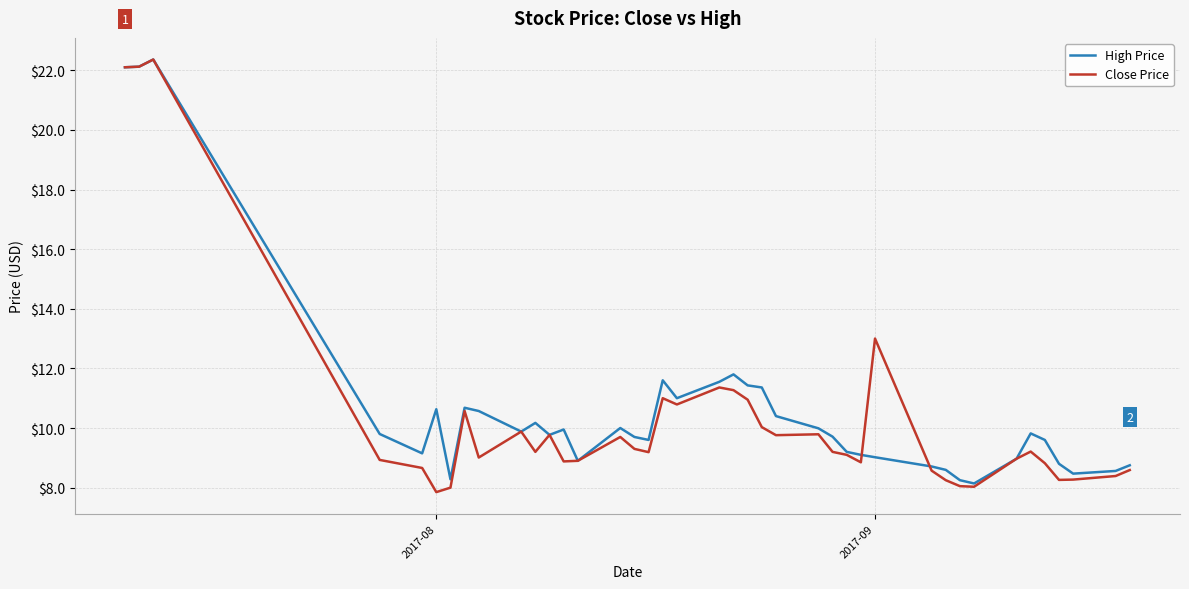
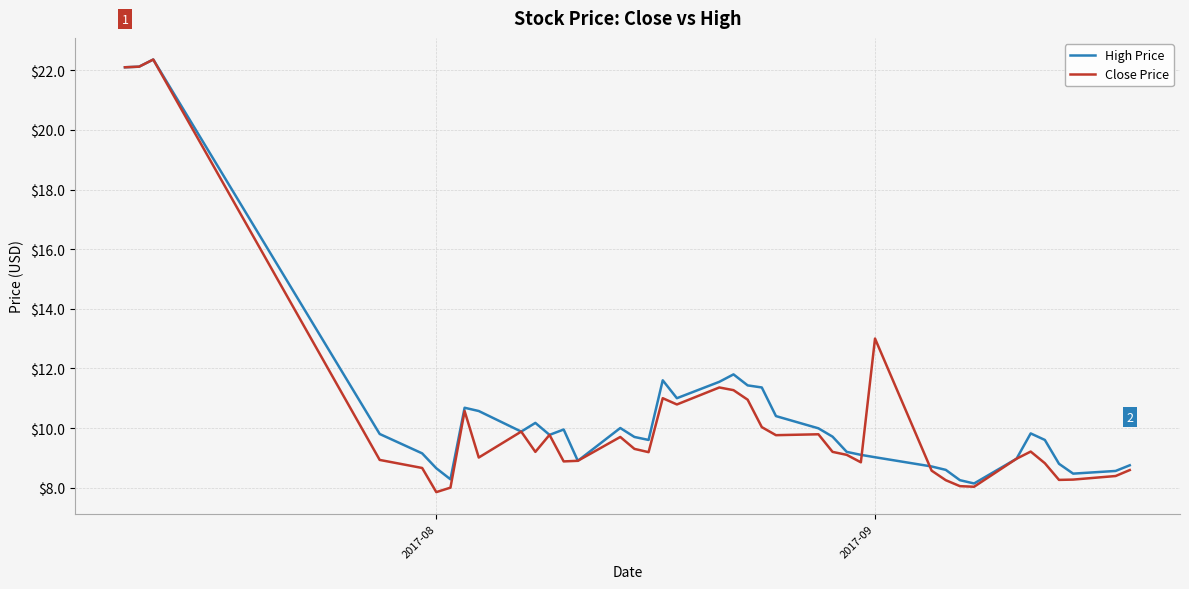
High Price, 2017-08: $10.6 -> $8.7
